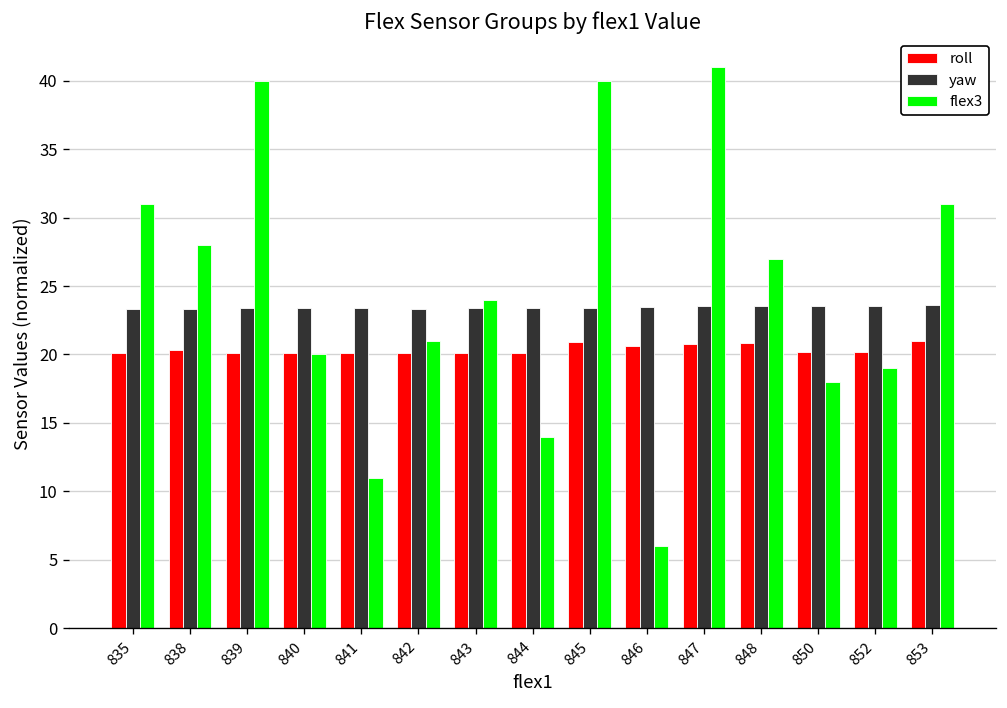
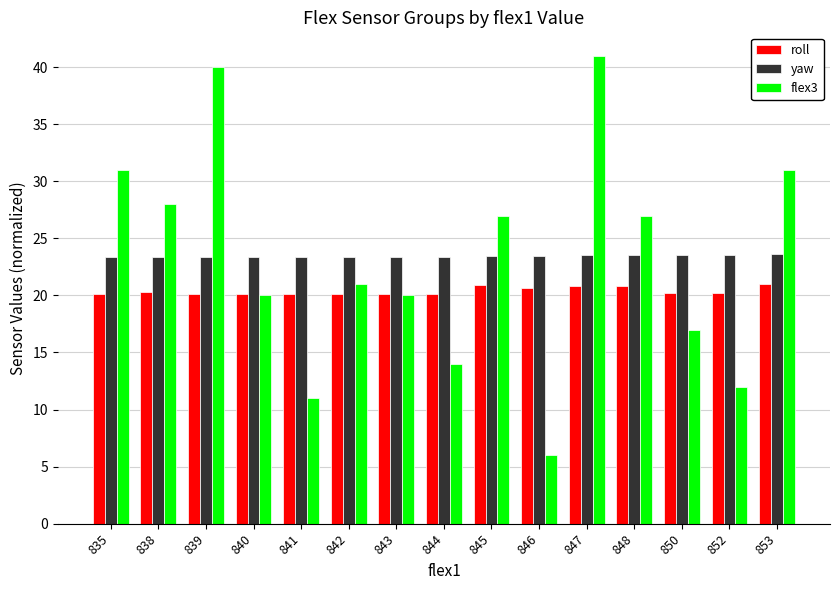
flex3, 843: 24.0 -> 20.0
flex3, 845: 40.0 -> 27.0
flex3, 850: 18.0 -> 17.0
flex3, 852: 19.0 -> 12.0
